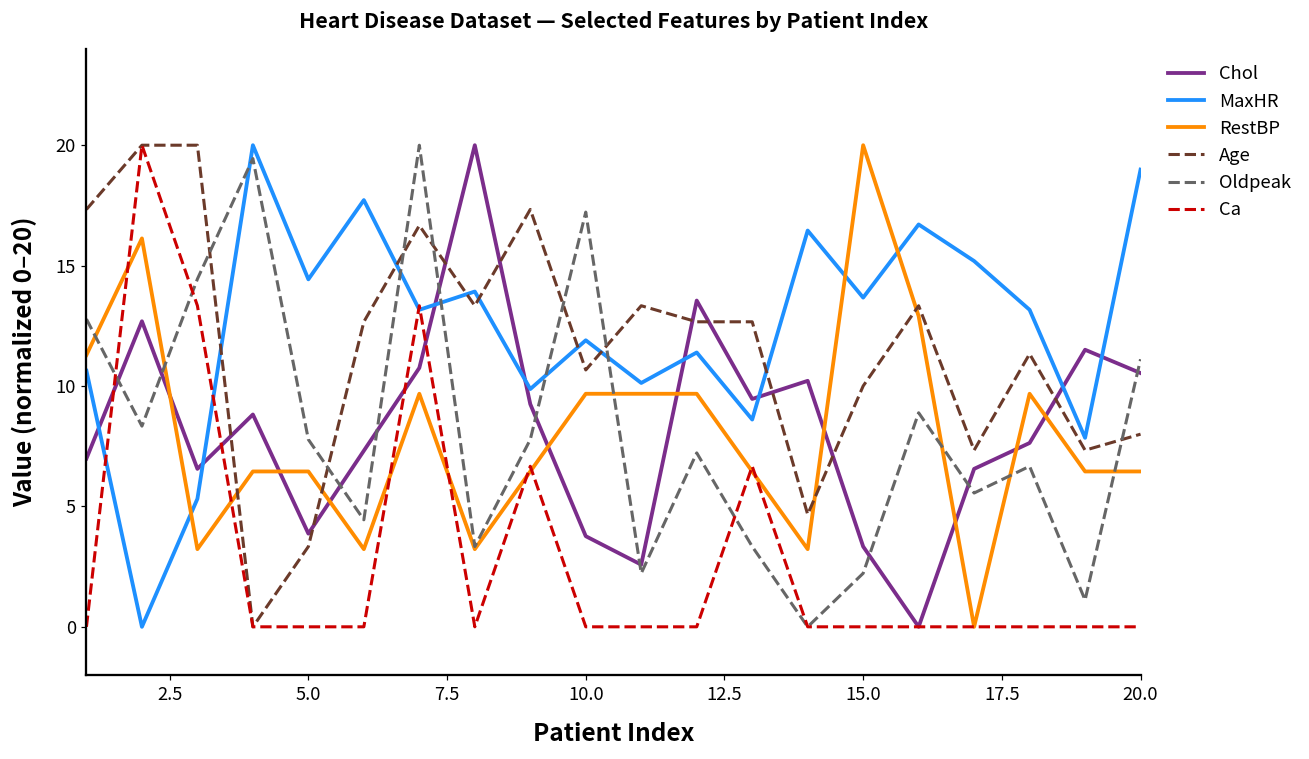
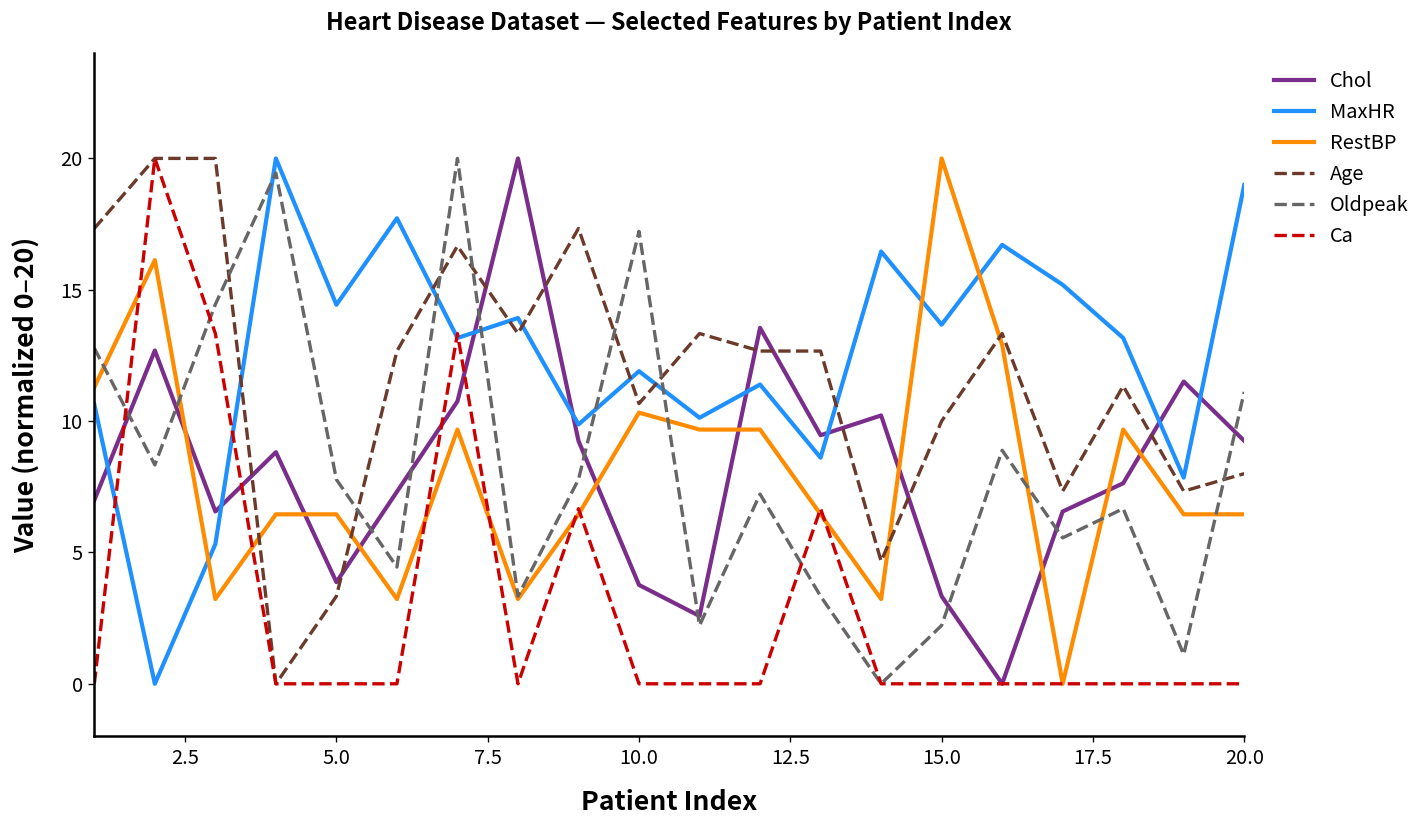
RestBP, 10.0: 9.7 -> 10.3
Chol, 20.0: 10.5 -> 9.2
